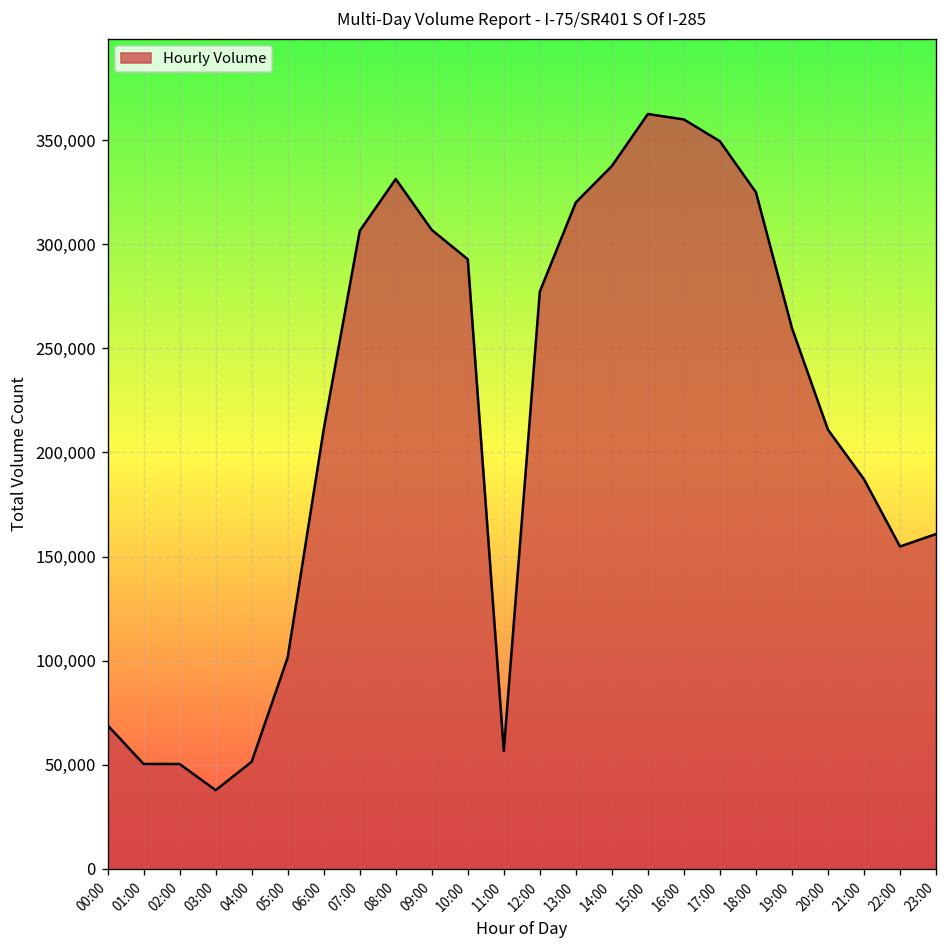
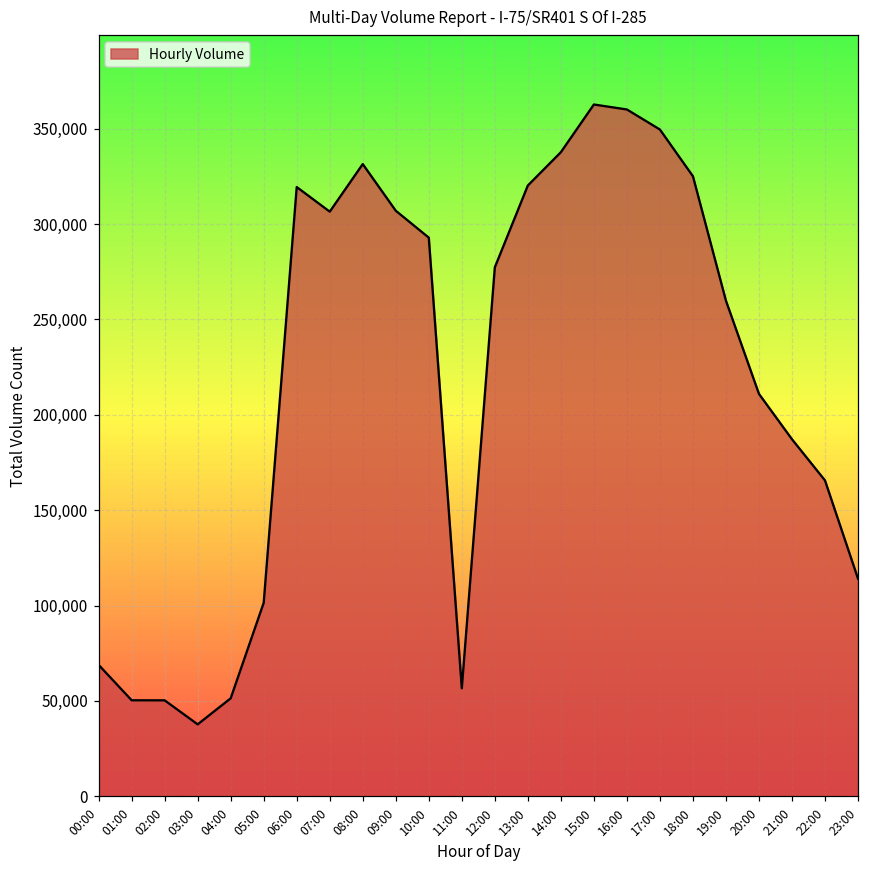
06:00: 211,000 -> 319,000
22:00: 155,000 -> 166,000
23:00: 161,000 -> 114,000
